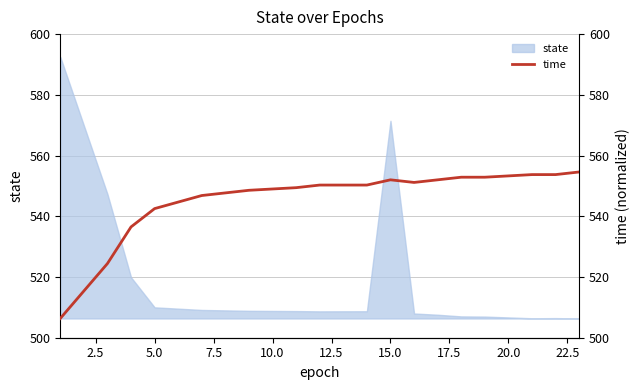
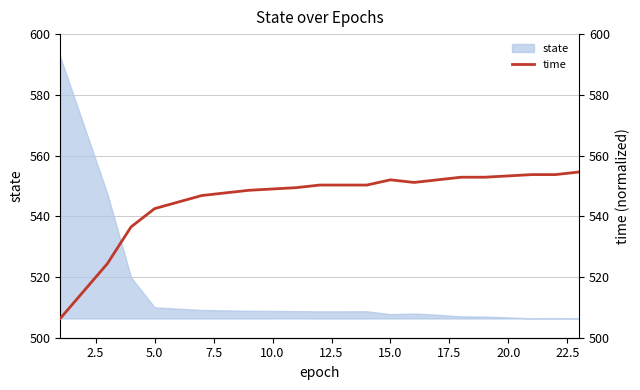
state, 15.0: 571 -> 508
